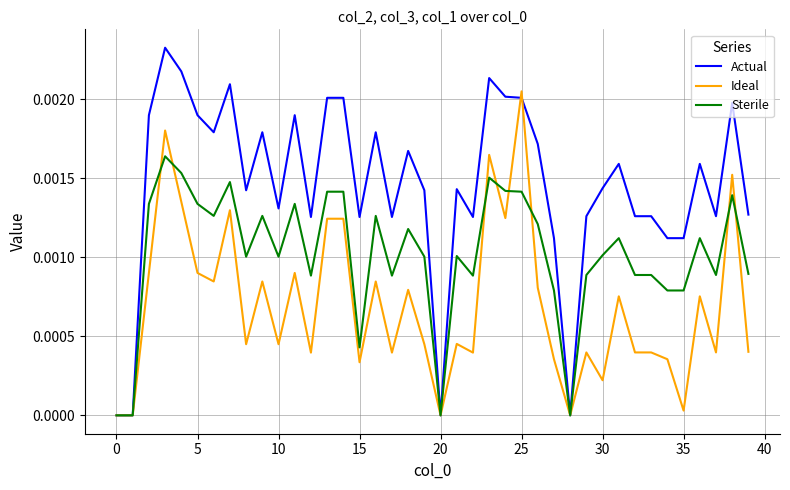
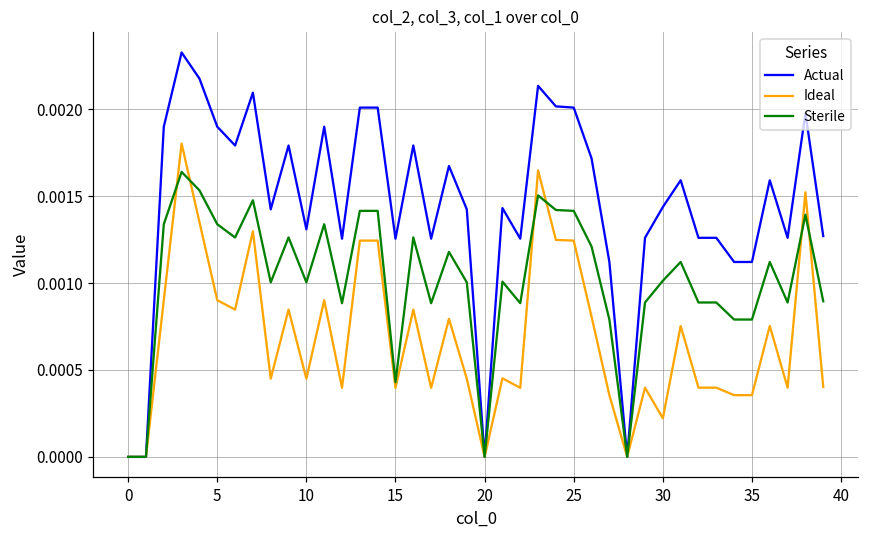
Ideal, 15: 0.00034 -> 0.00040
Ideal, 25: 0.00205 -> 0.00124
Ideal, 35: 0.00003 -> 0.00036
